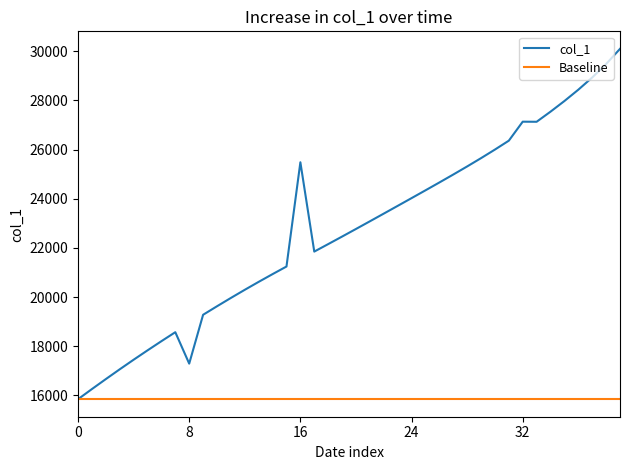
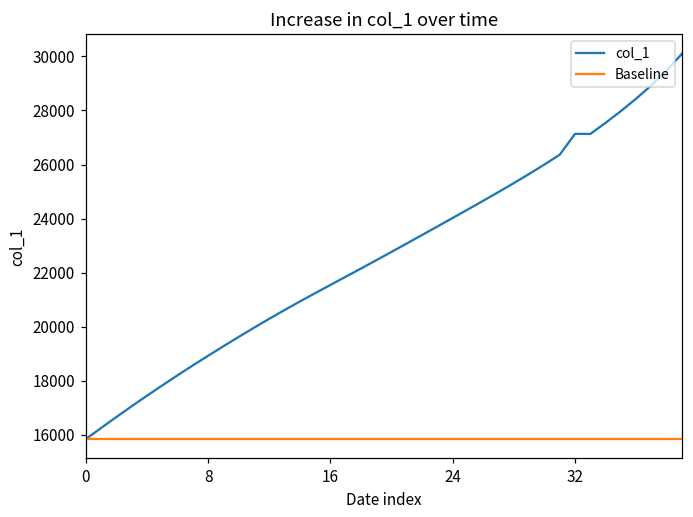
col_1, 8: 17300 -> 18900
col_1, 16: 25500 -> 21500
